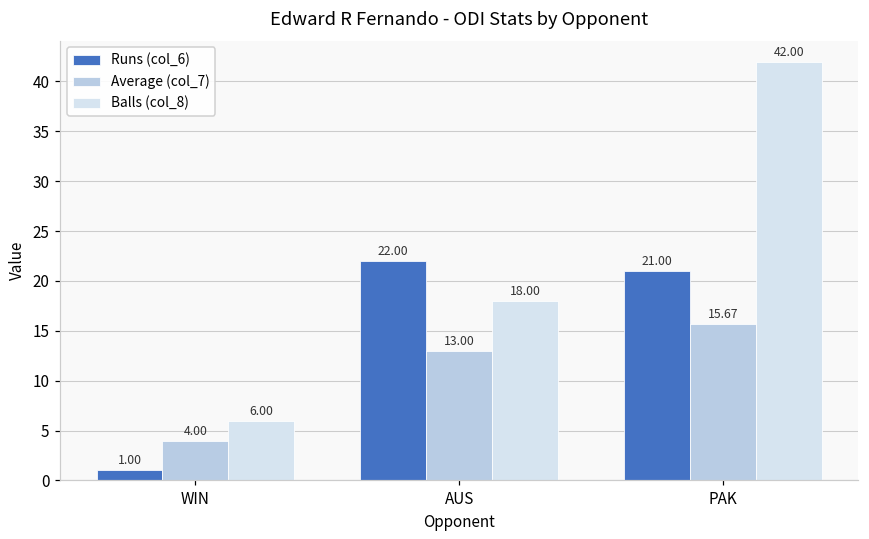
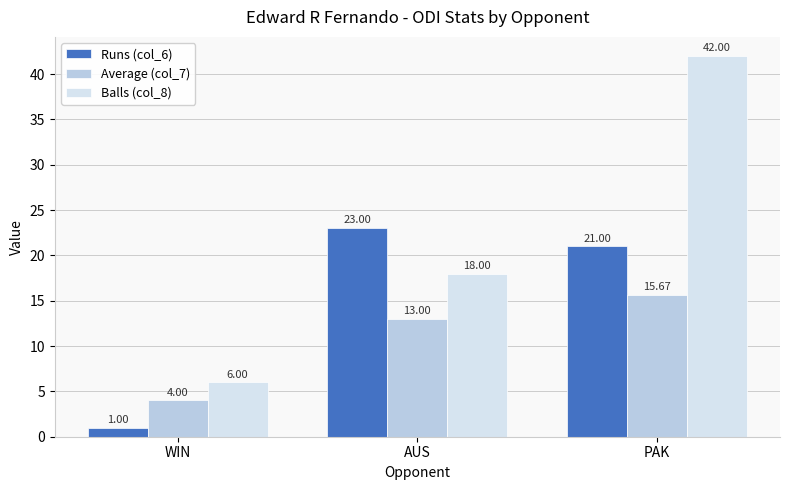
Runs (col_6), AUS: 22.00 -> 23.00
